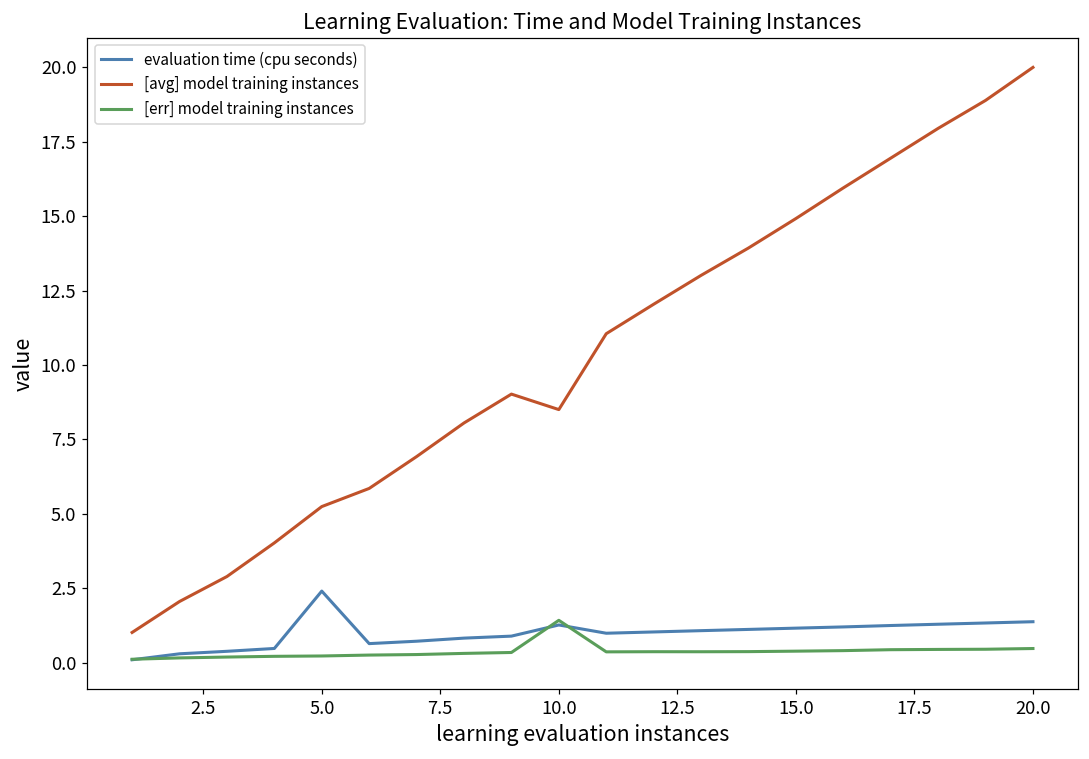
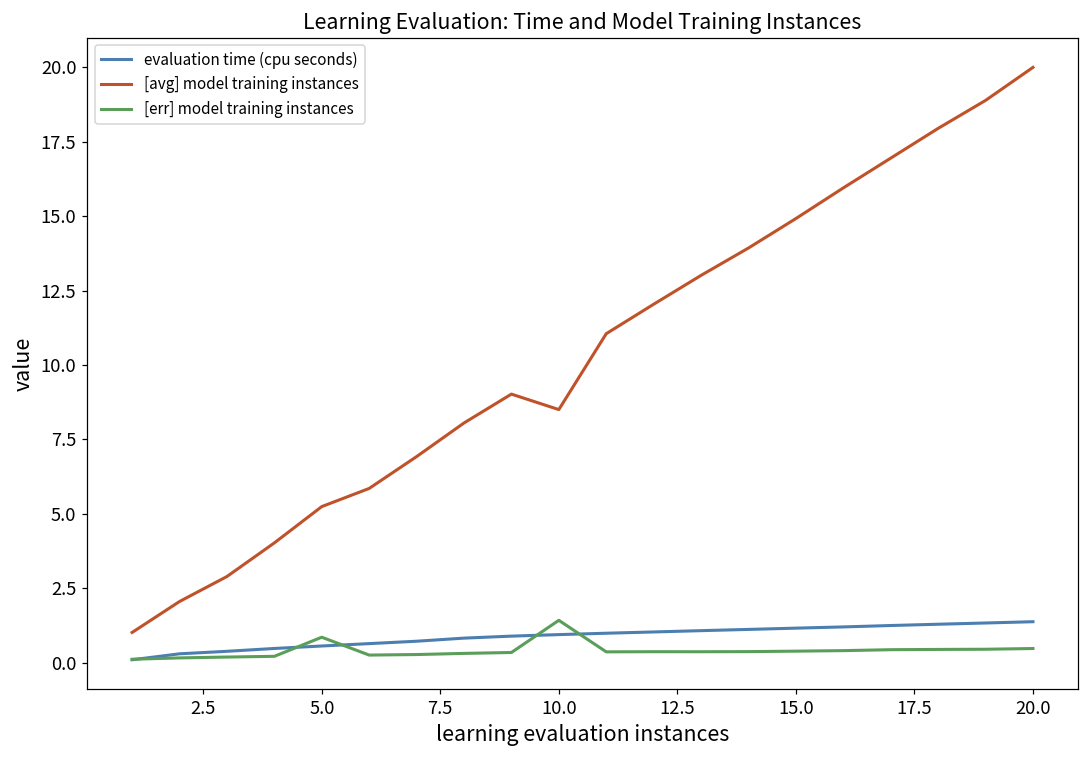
evaluation time (cpu seconds), 5.0: 2.4 -> 0.6
[err] model training instances, 5.0: 0.2 -> 0.8
evaluation time (cpu seconds), 10.0: 1.3 -> 0.9
